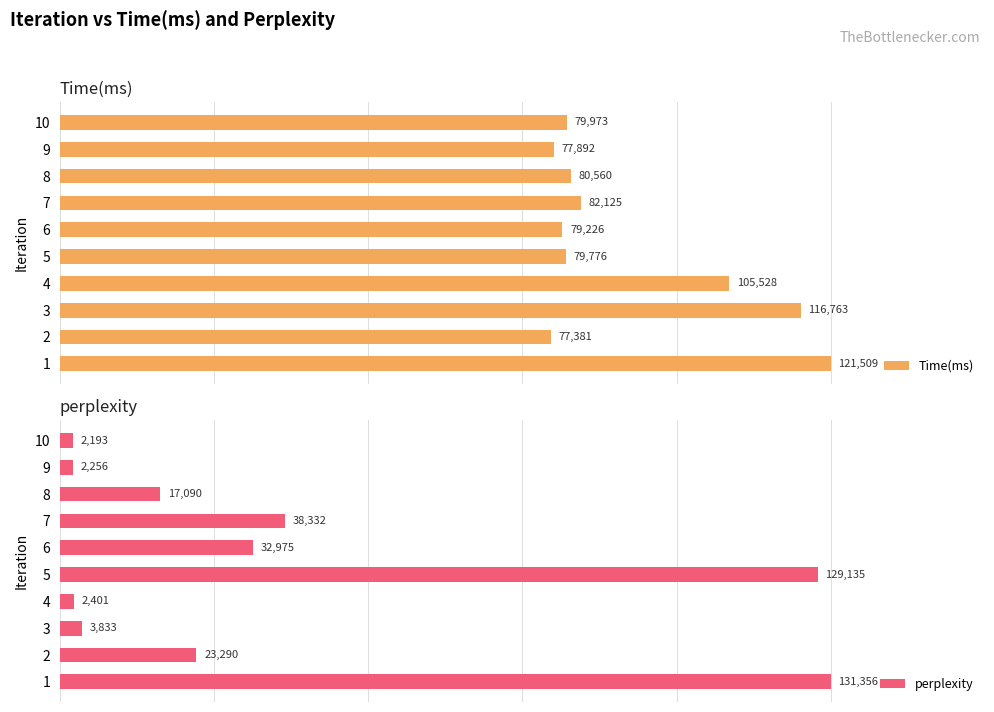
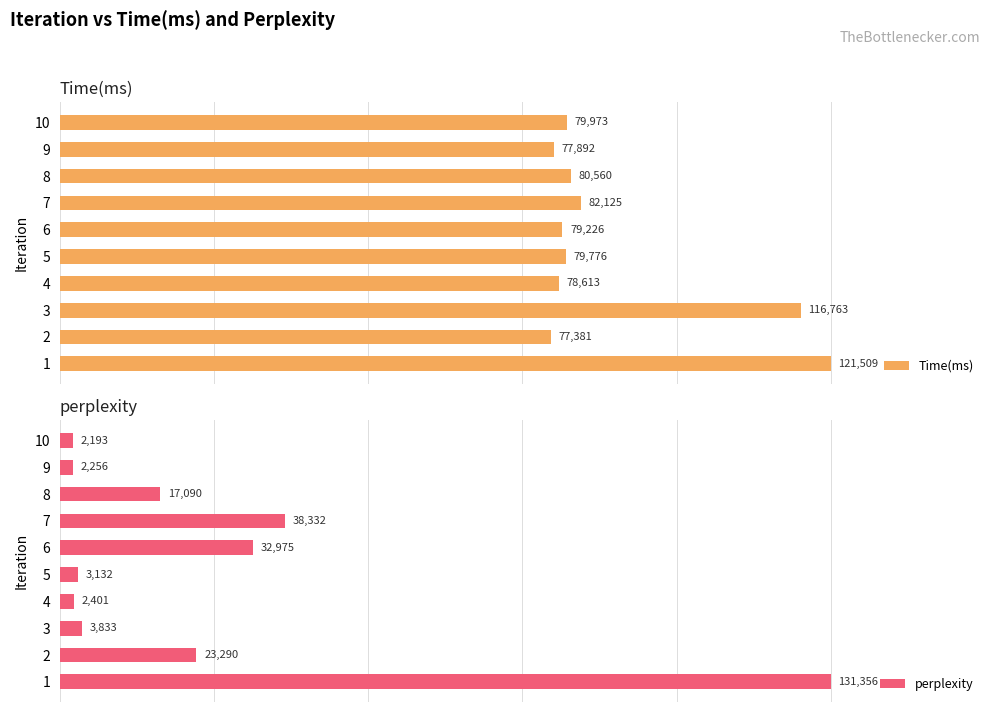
Time(ms), 4: 105,528 -> 78,613
perplexity, 5: 129,135 -> 3,132
